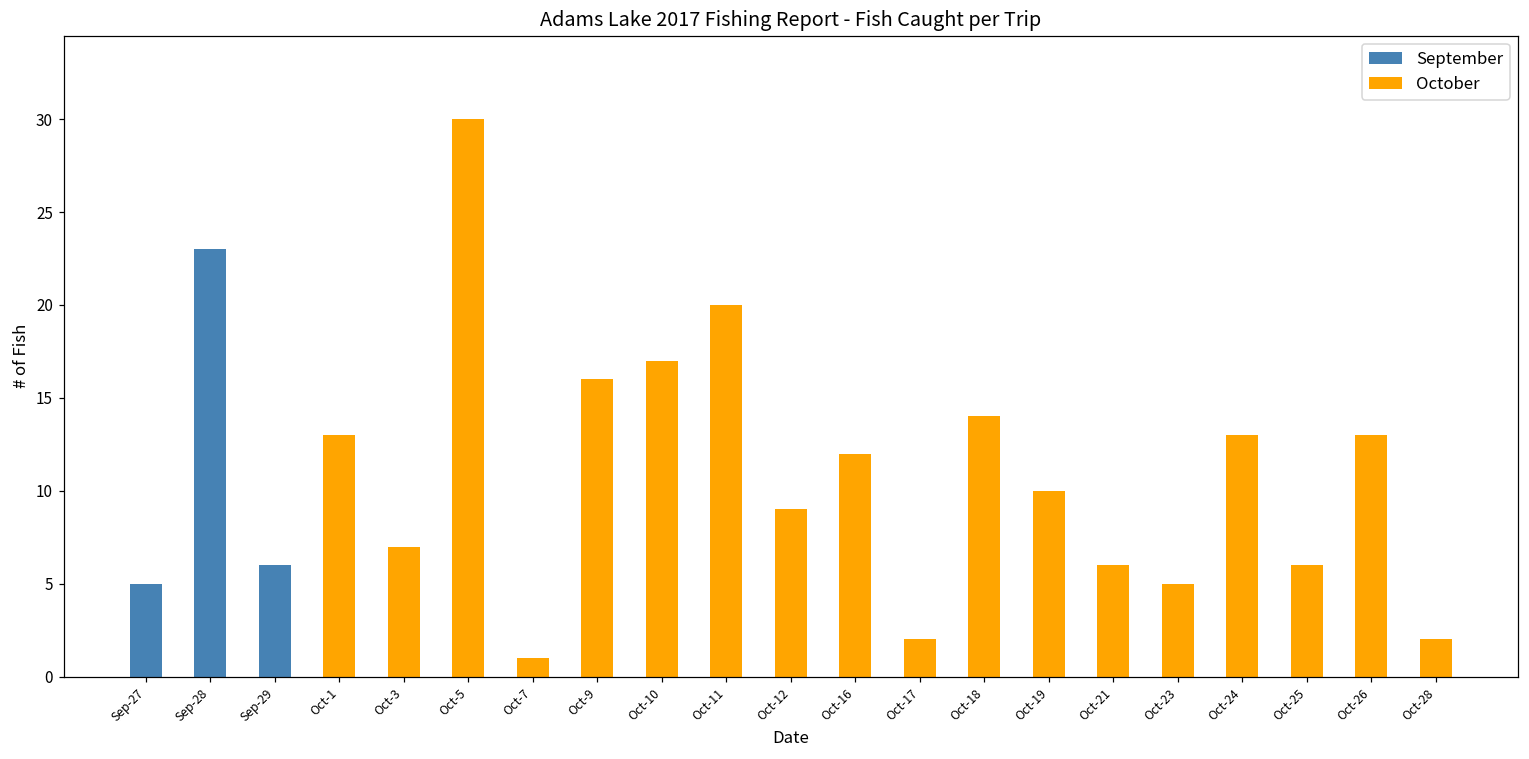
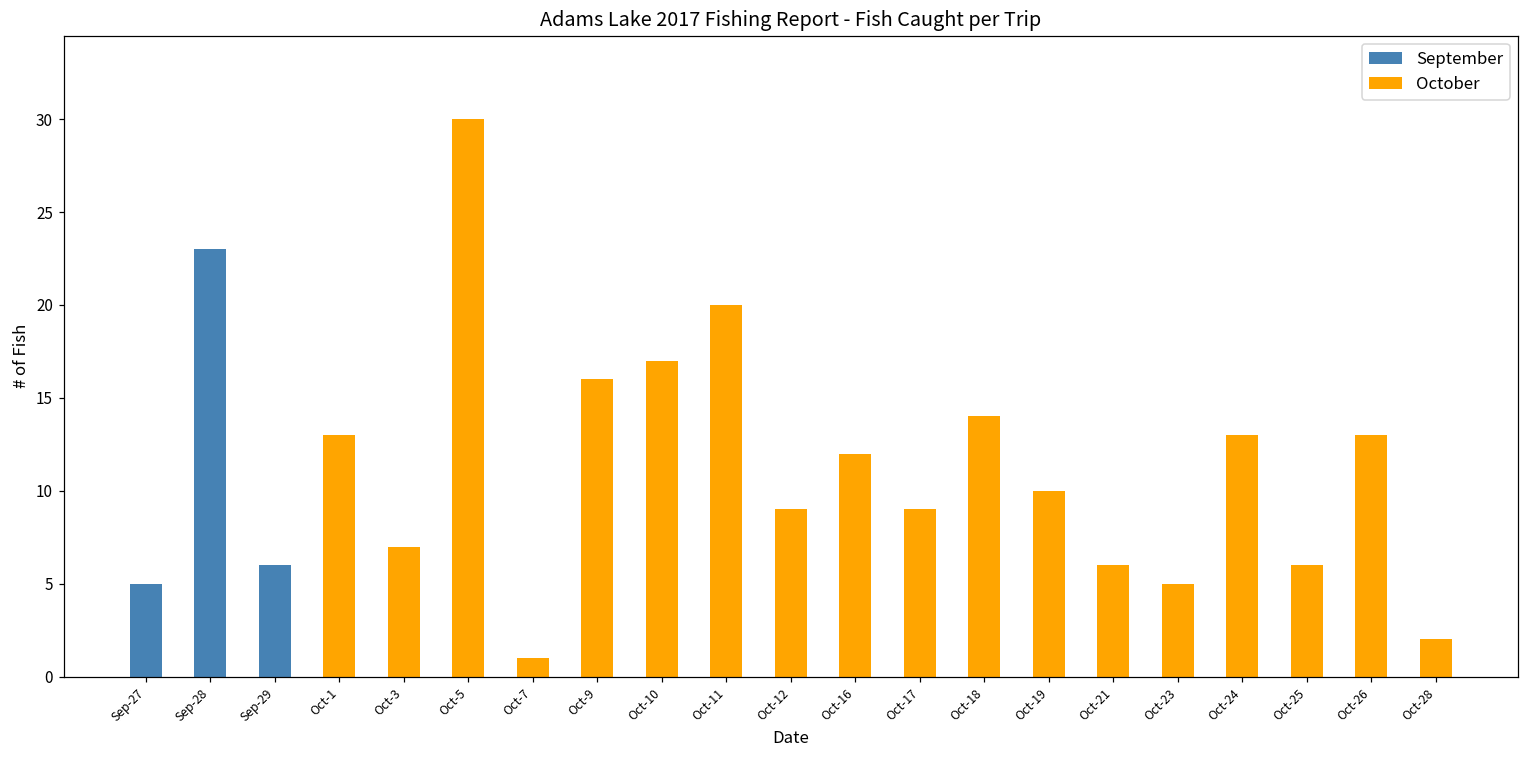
October, Oct-17: 2 -> 9
